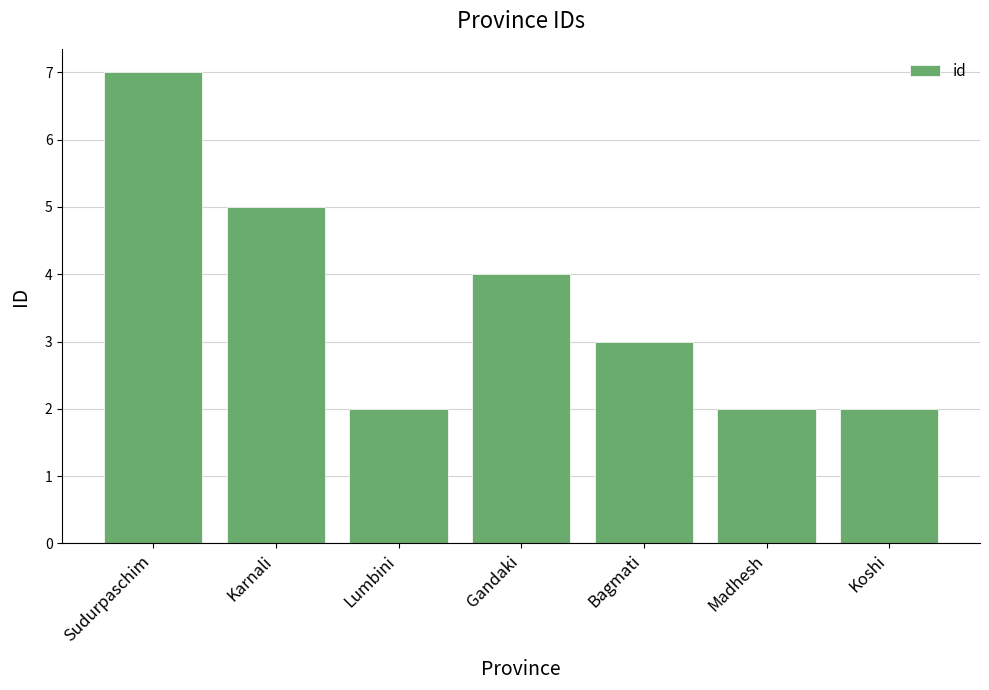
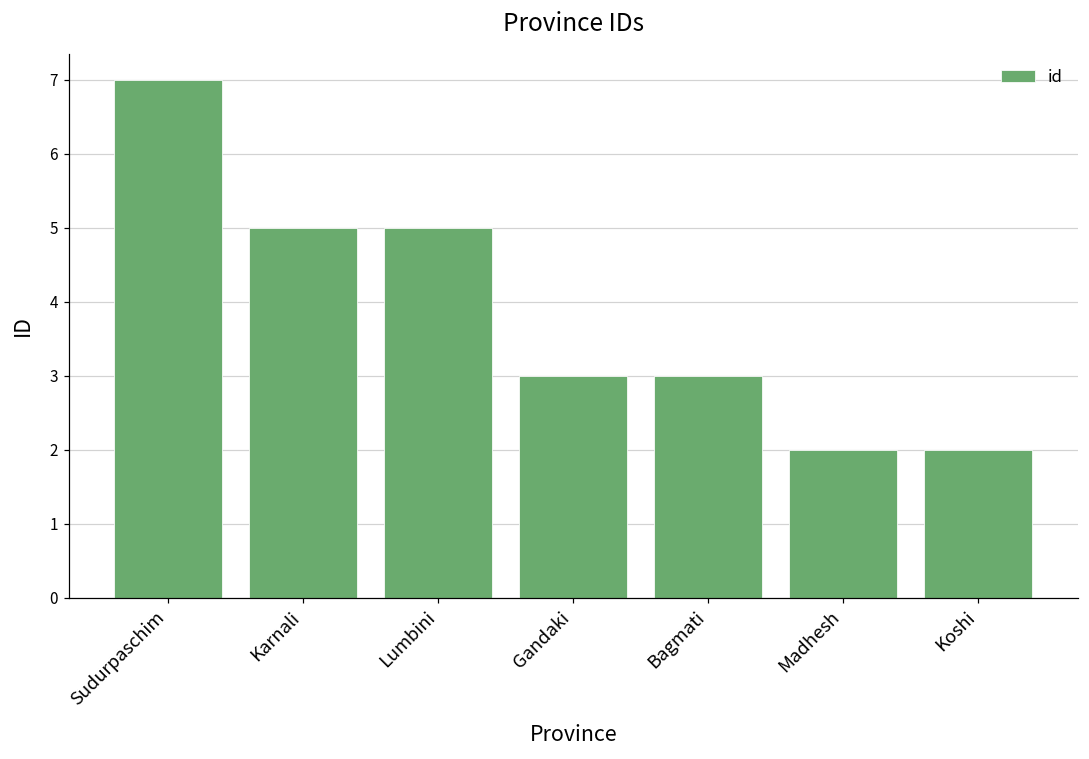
Lumbini: 2 -> 5
Gandaki: 4 -> 3
